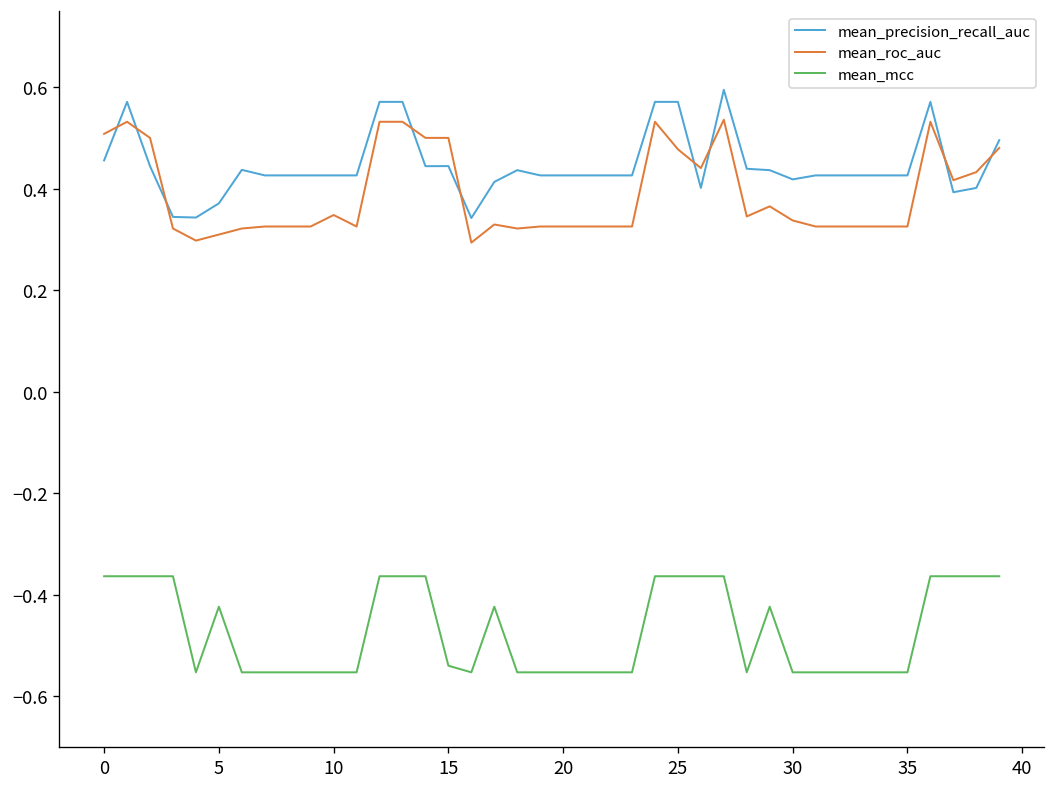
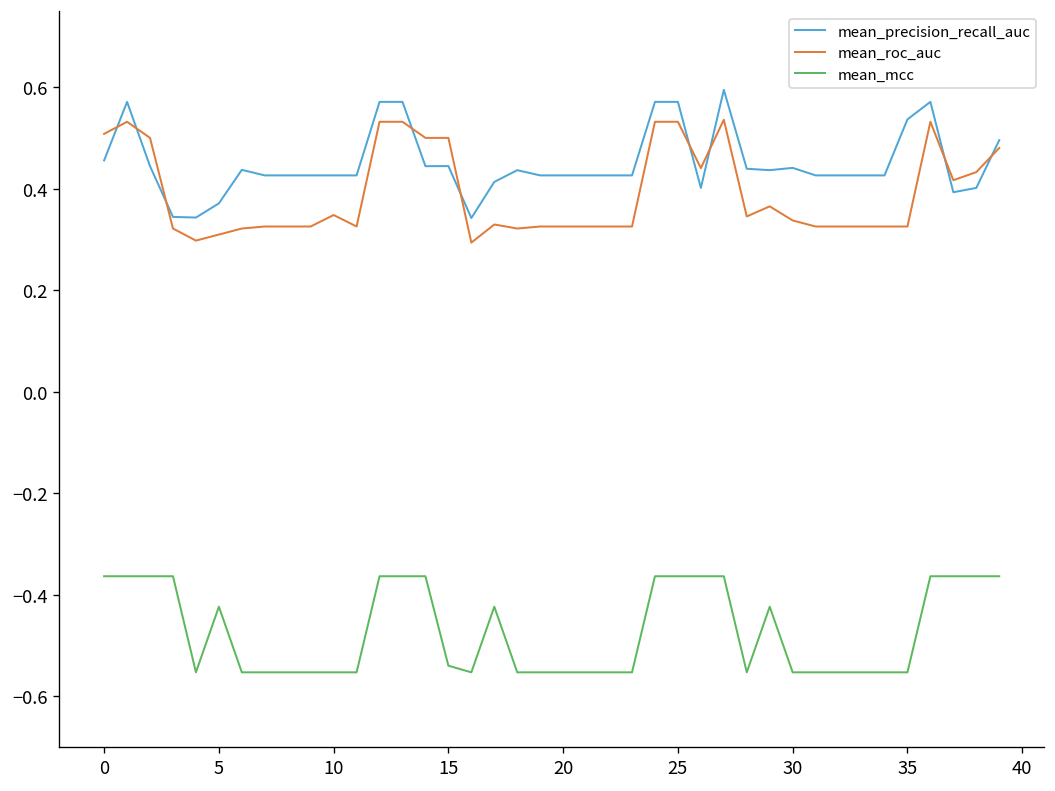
mean_roc_auc, 25: 0.48 -> 0.53
mean_precision_recall_auc, 30: 0.42 -> 0.44
mean_precision_recall_auc, 35: 0.43 -> 0.54
